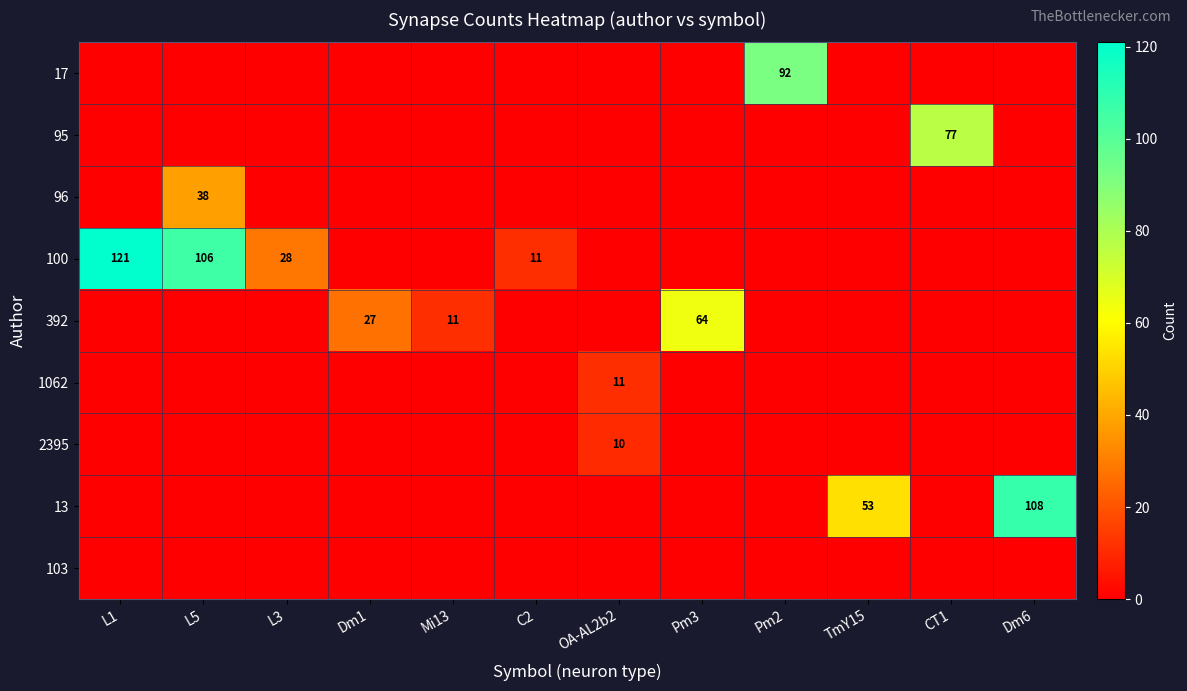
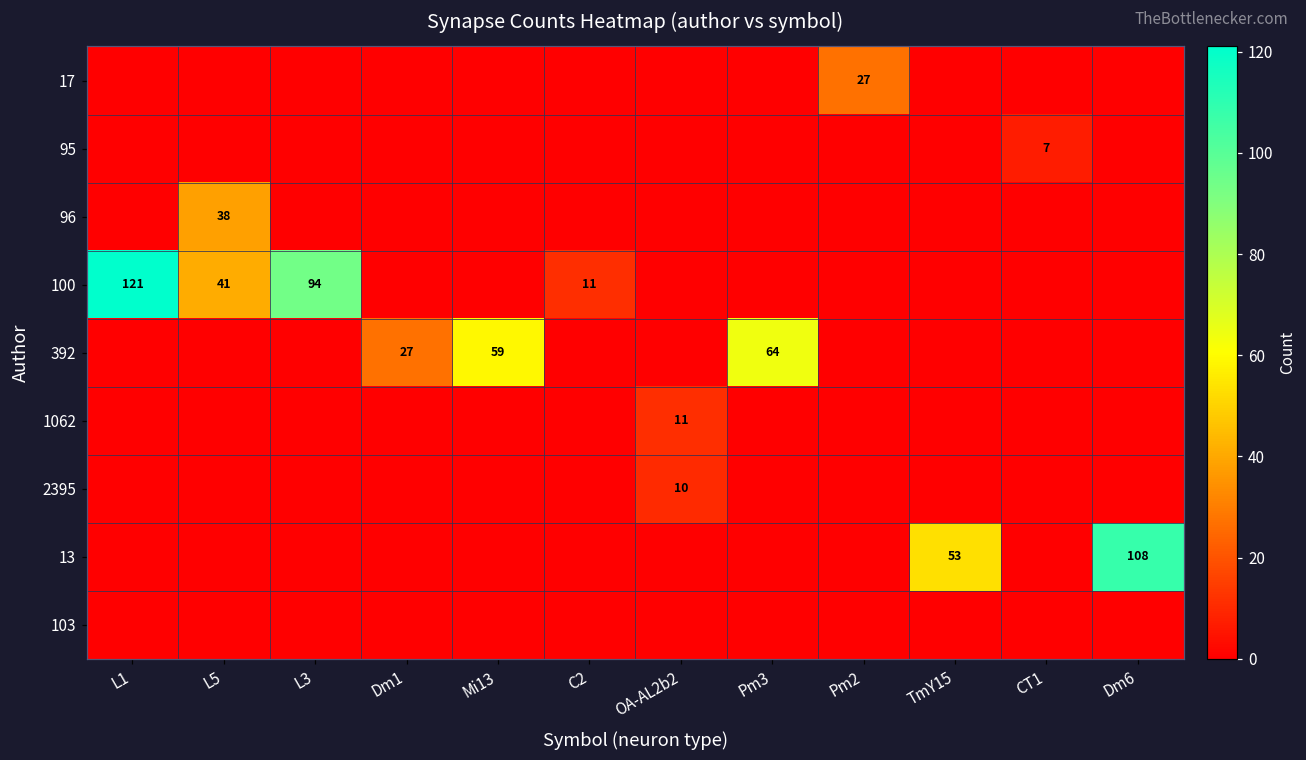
17, Pm2: 92 -> 27
95, CT1: 77 -> 7
100, L5: 106 -> 41
100, L3: 28 -> 94
392, Mi13: 11 -> 59
